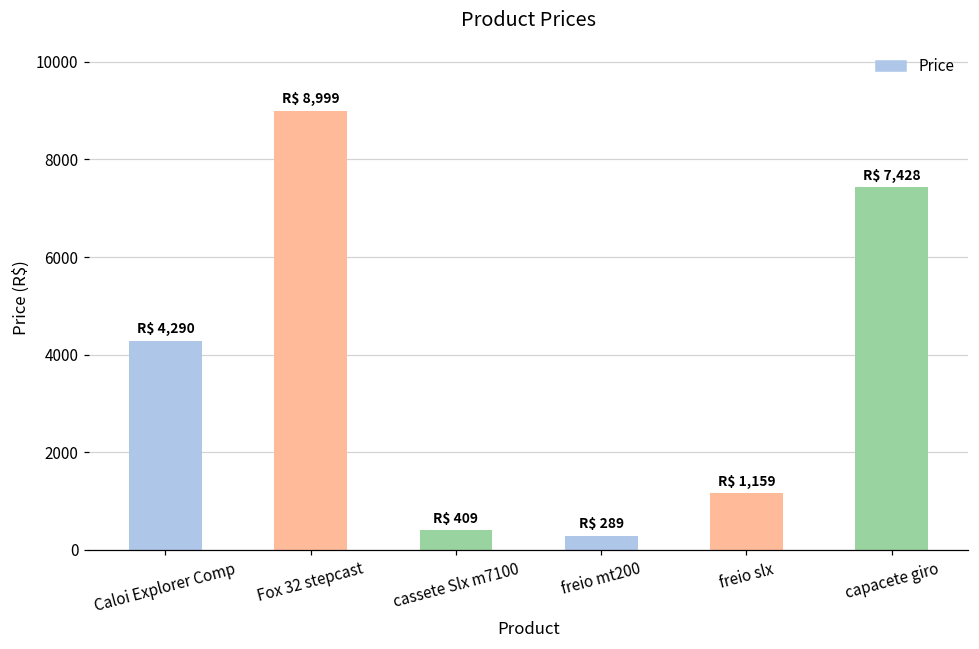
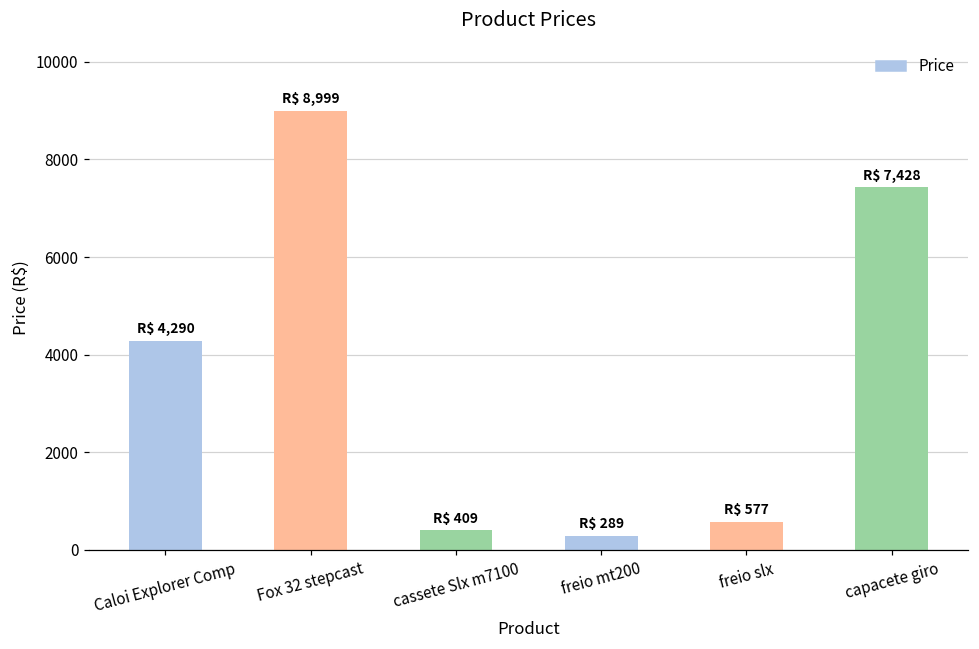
freio slx: 1,159 -> 577
